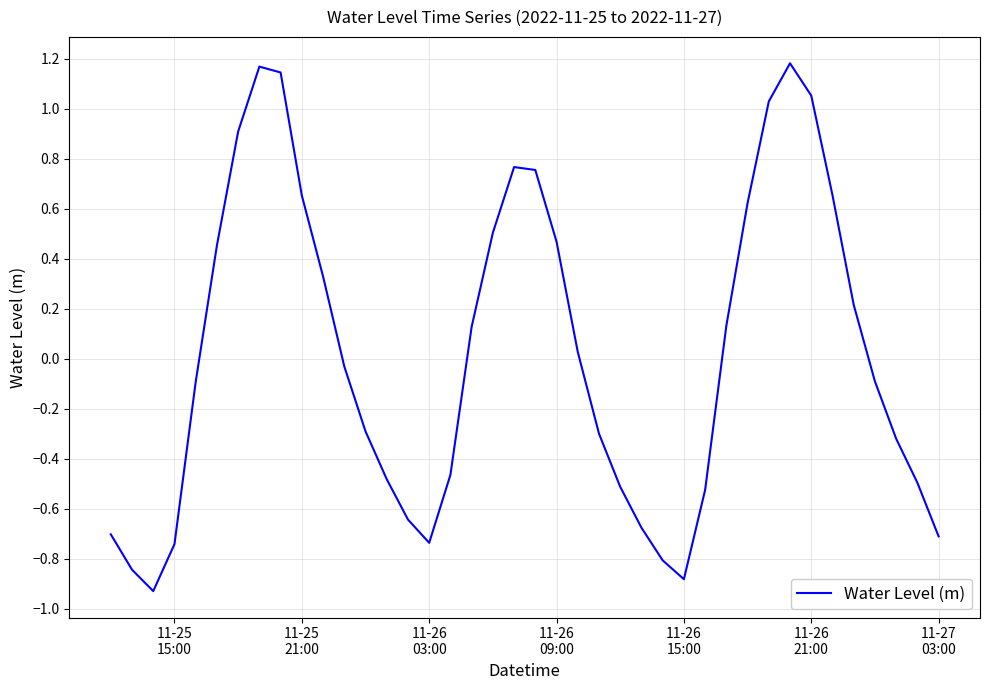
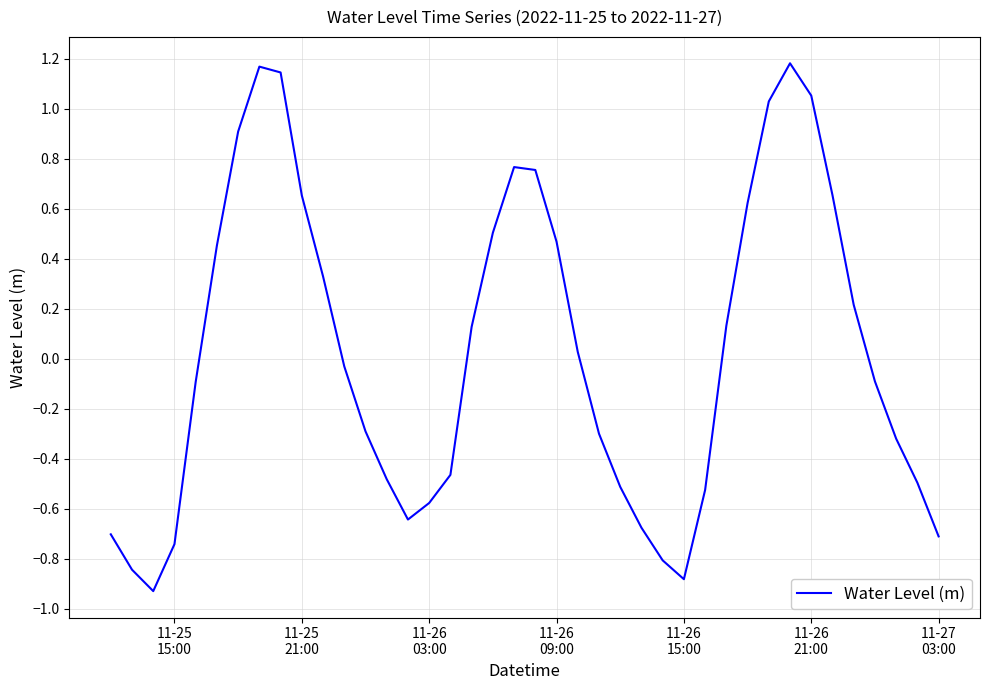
11-26 03:00: -0.74 -> -0.58
